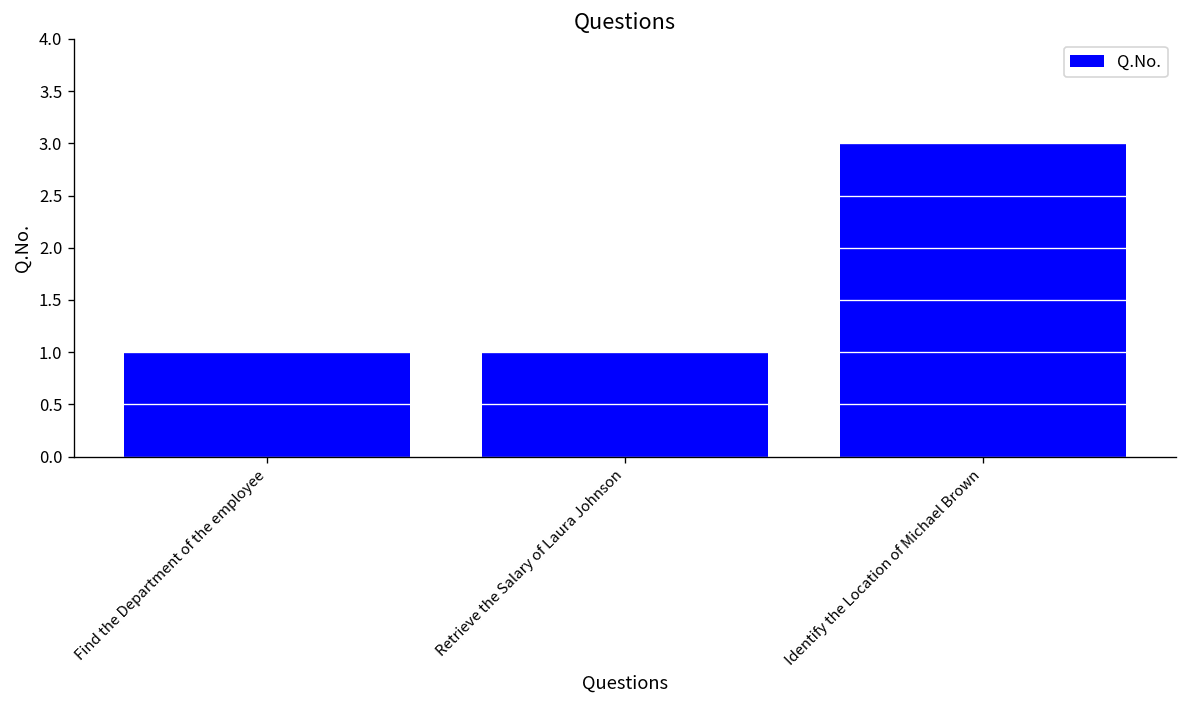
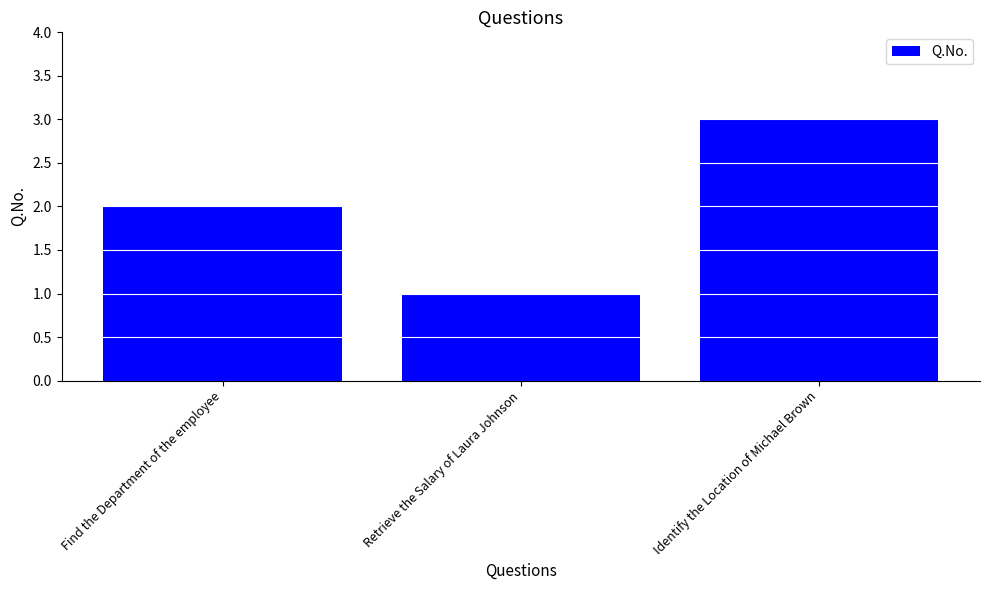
Find the Department of the employee: 1 -> 2
